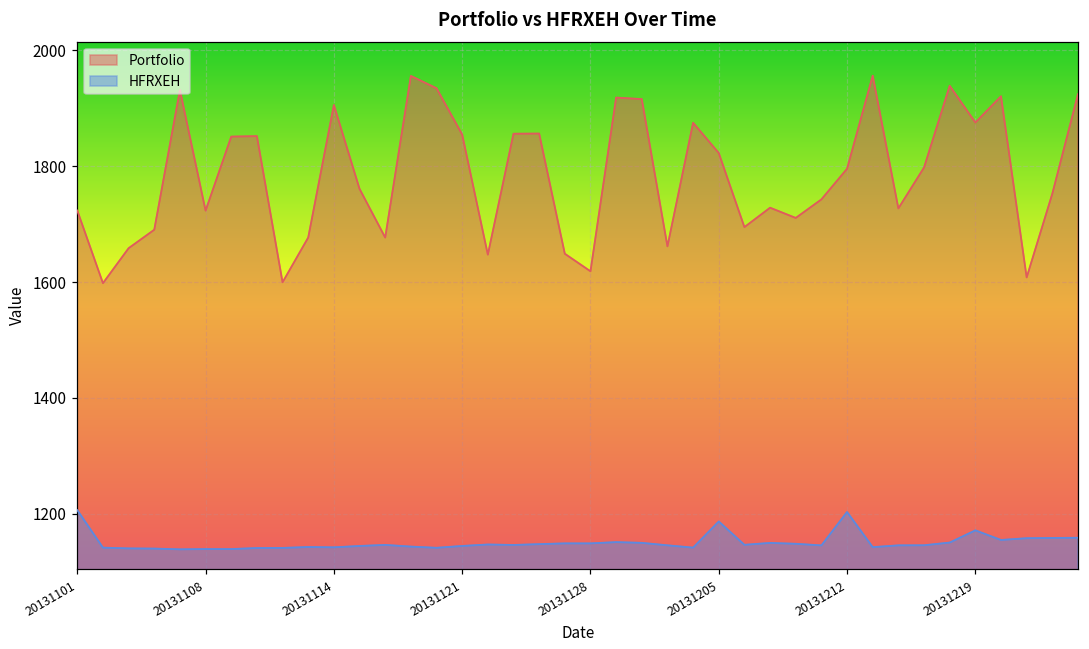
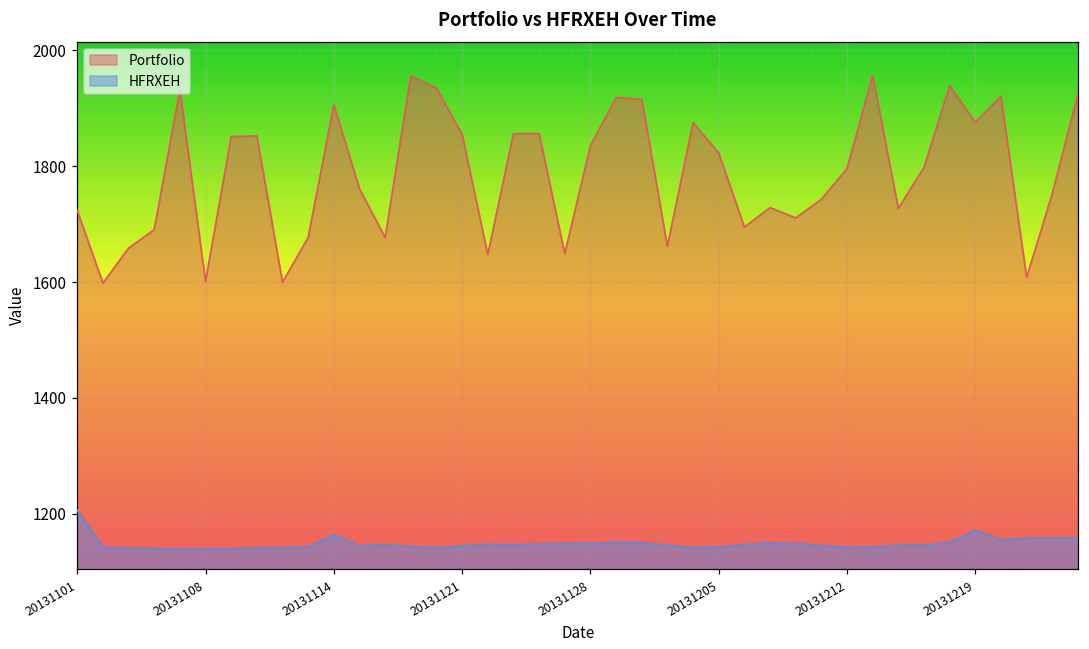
Portfolio, 20131108: 1720 -> 1600
HFRXEH, 20131114: 1140 -> 1160
Portfolio, 20131128: 1620 -> 1840
HFRXEH, 20131205: 1190 -> 1140
HFRXEH, 20131212: 1200 -> 1140
